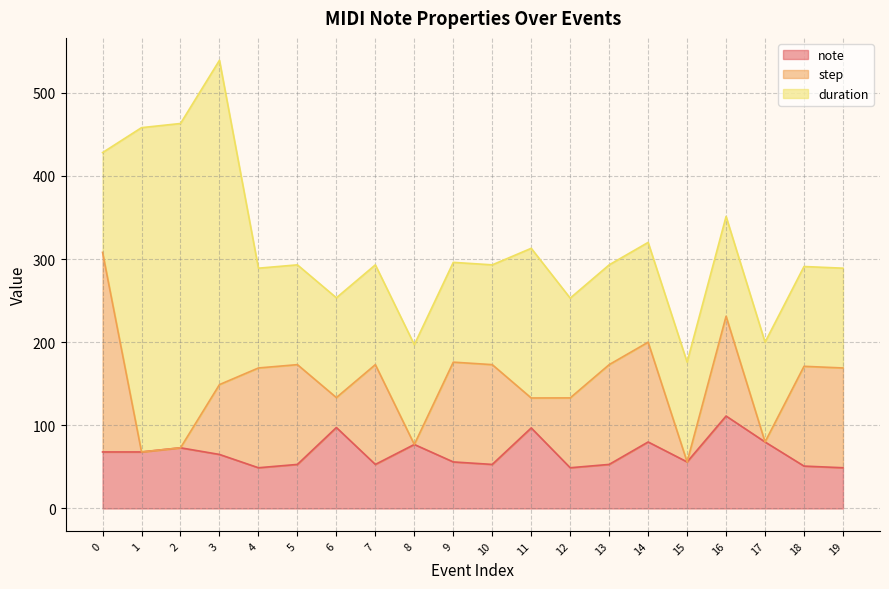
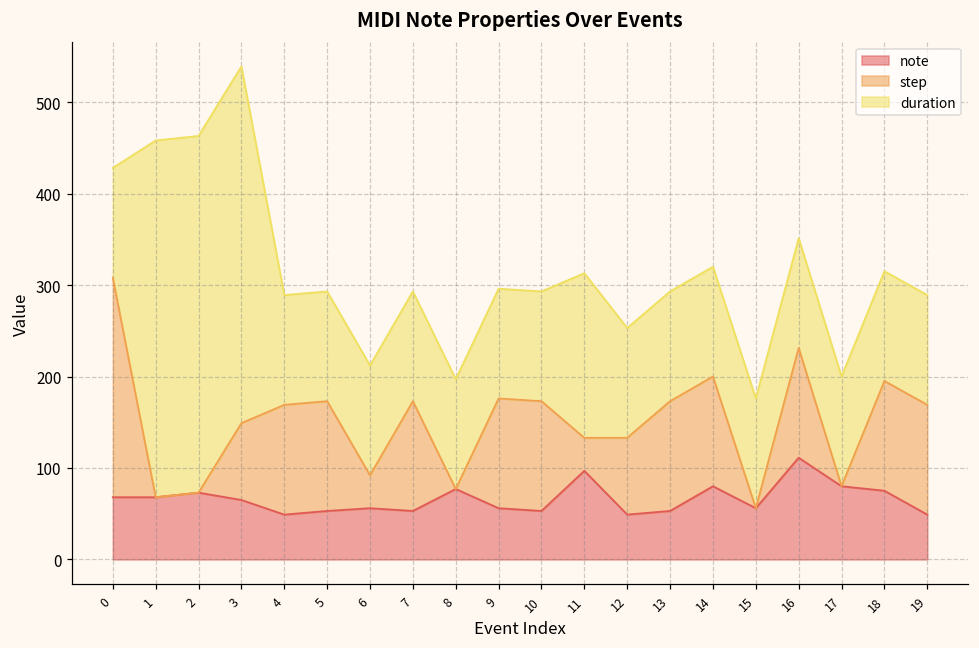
note, 6: 100 -> 60
note, 18: 50 -> 80
